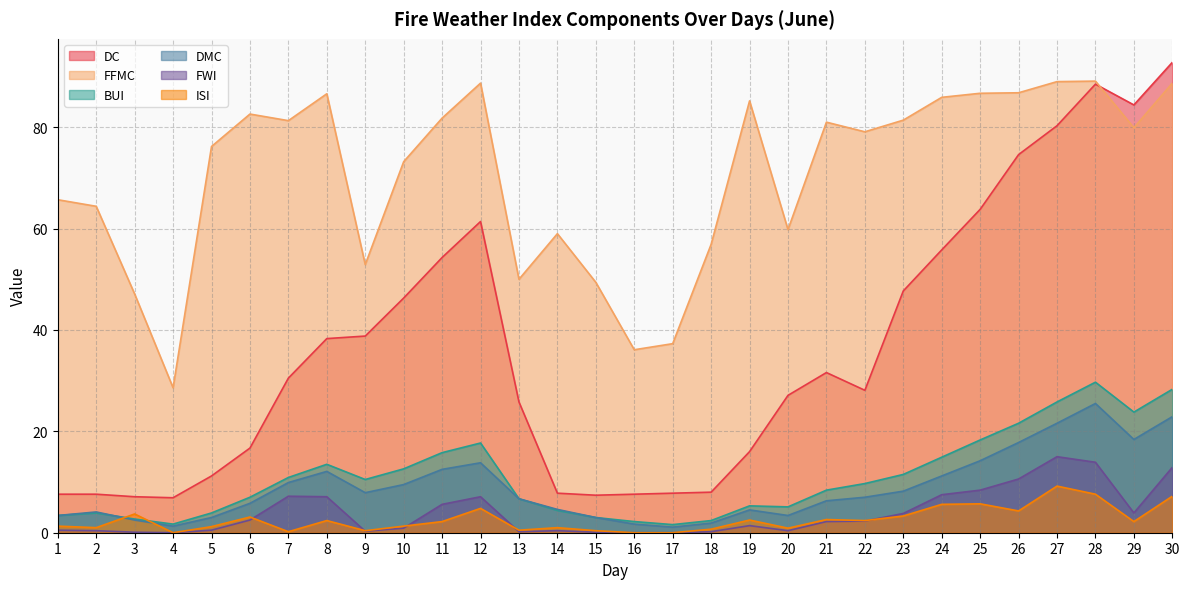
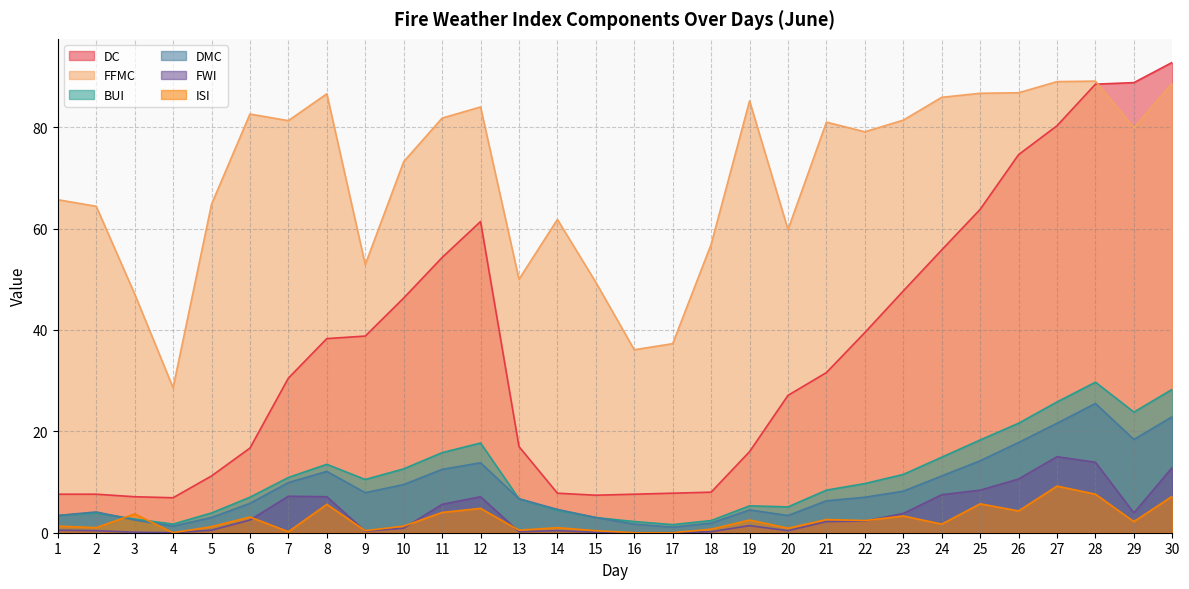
FFMC, 5: 76 -> 65
ISI, 8: 2 -> 6
ISI, 11: 2 -> 4
FFMC, 12: 89 -> 84
DC, 13: 26 -> 17
FFMC, 14: 59 -> 62
DC, 22: 28 -> 40
ISI, 24: 6 -> 2
DC, 29: 84 -> 89
